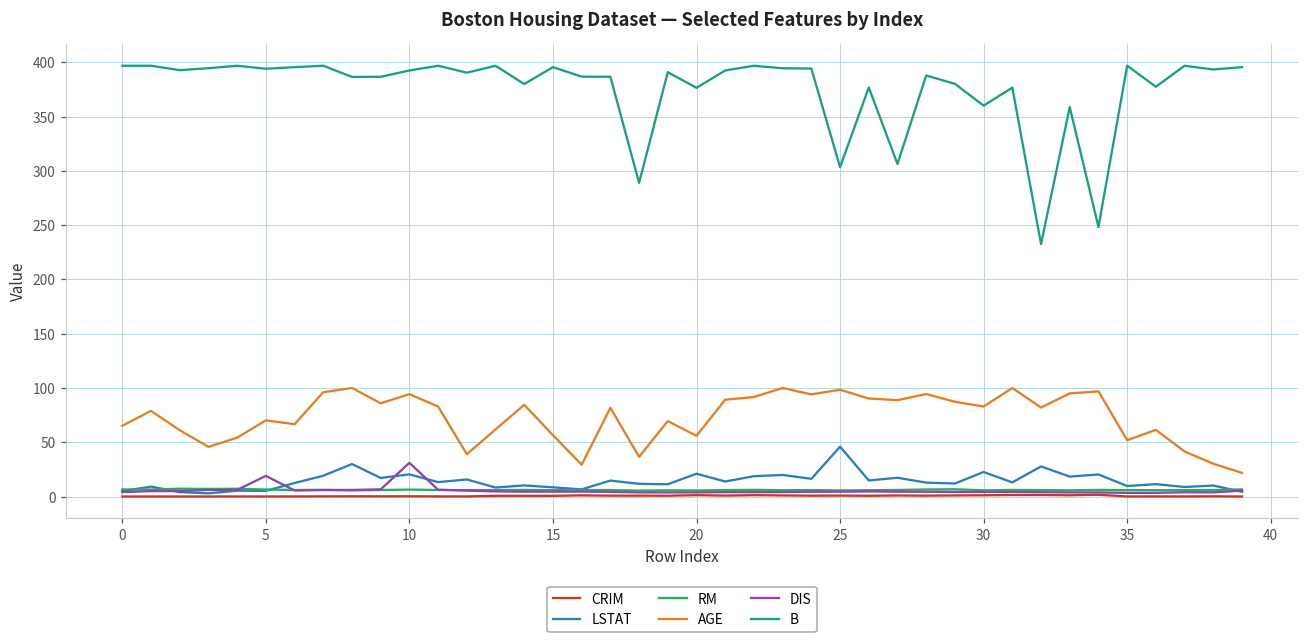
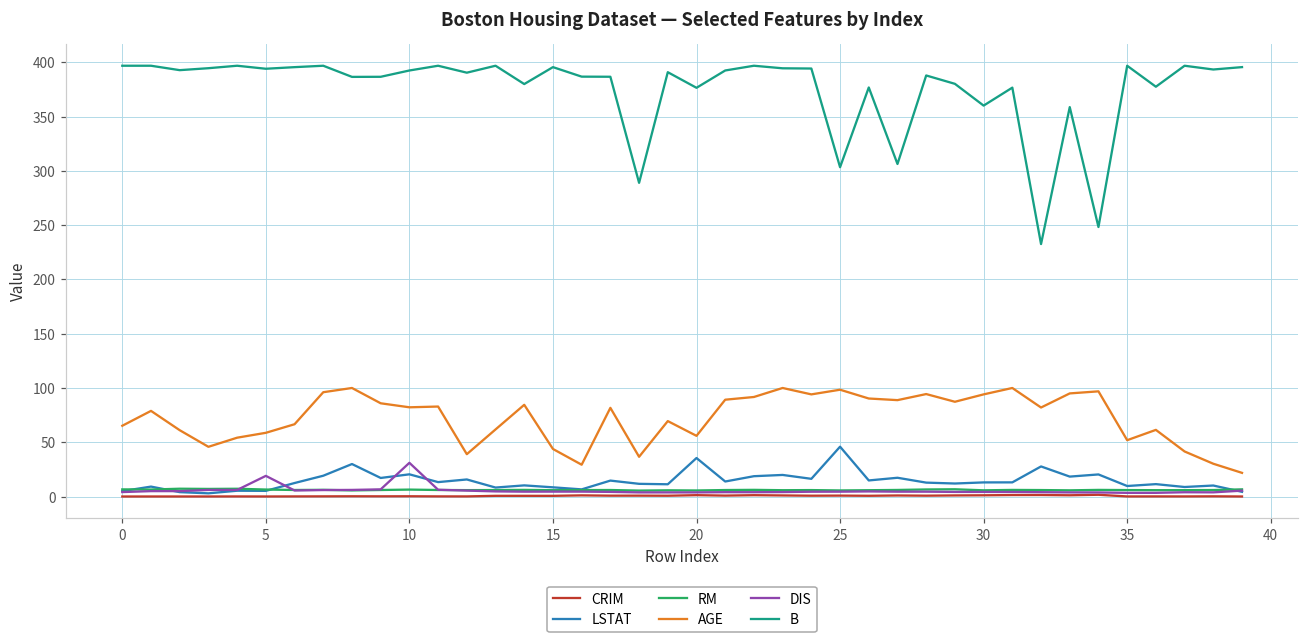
AGE, 5: 70 -> 60
AGE, 10: 90 -> 80
AGE, 15: 60 -> 40
LSTAT, 20: 20 -> 40
LSTAT, 30: 20 -> 10
AGE, 30: 80 -> 90
